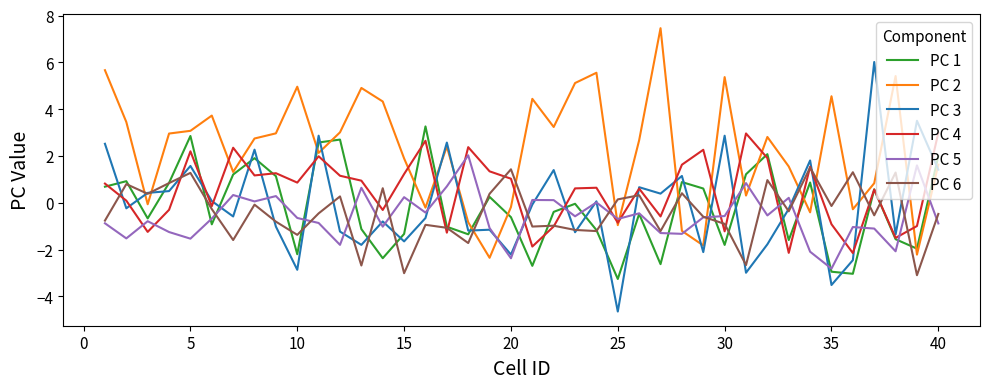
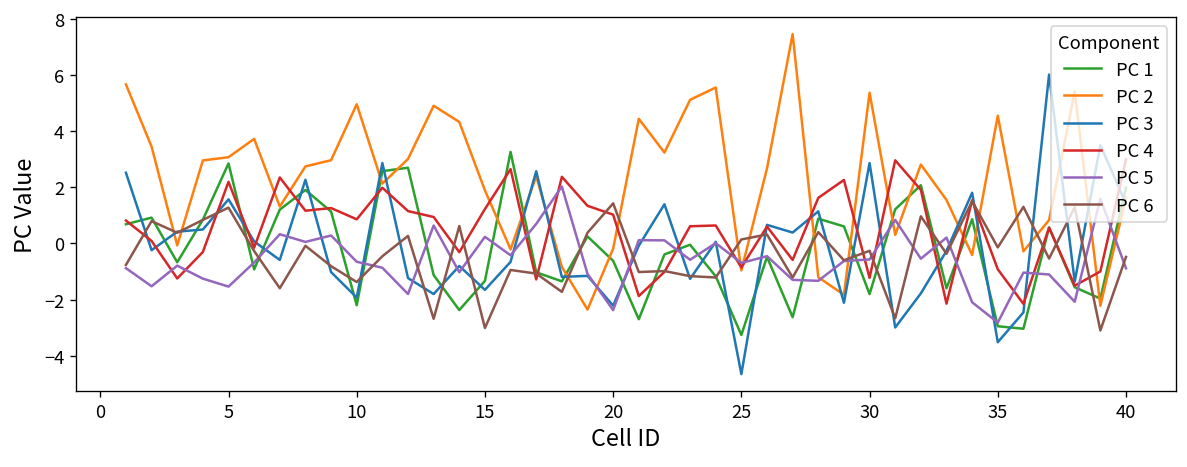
PC 3, 10: -2.9 -> -1.9
PC 6, 30: -0.9 -> -0.3
